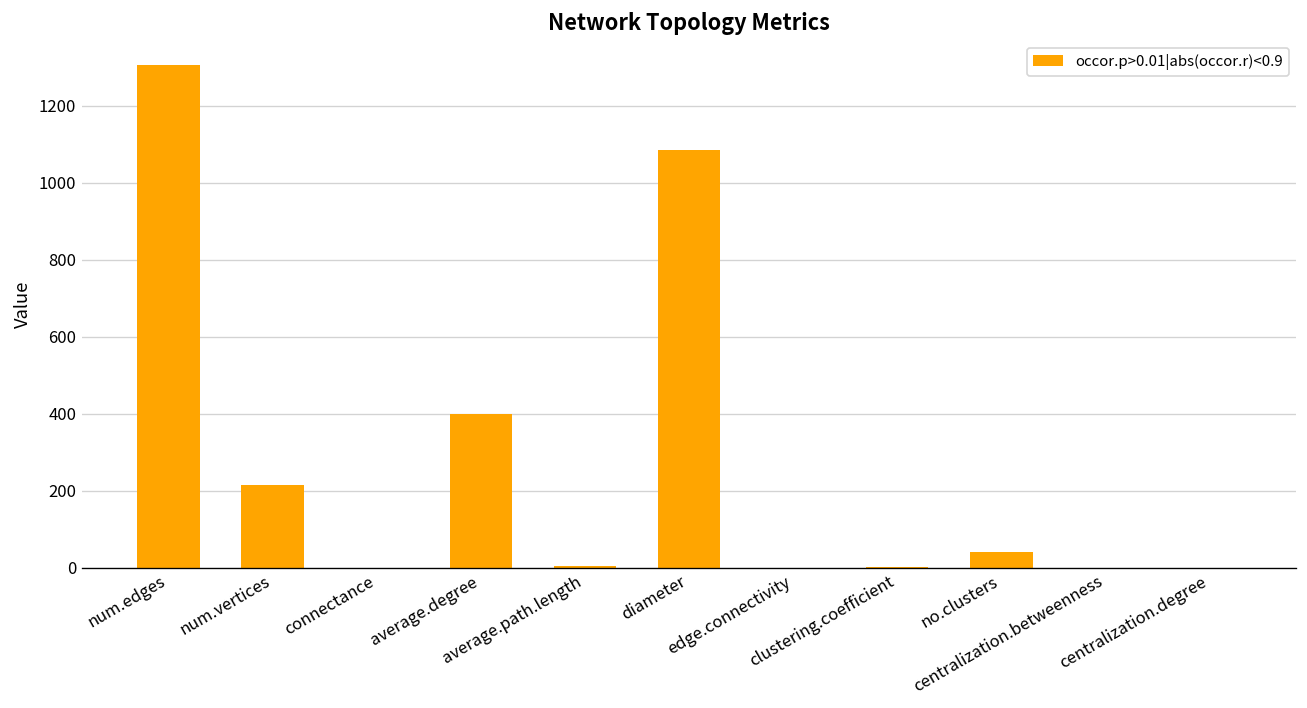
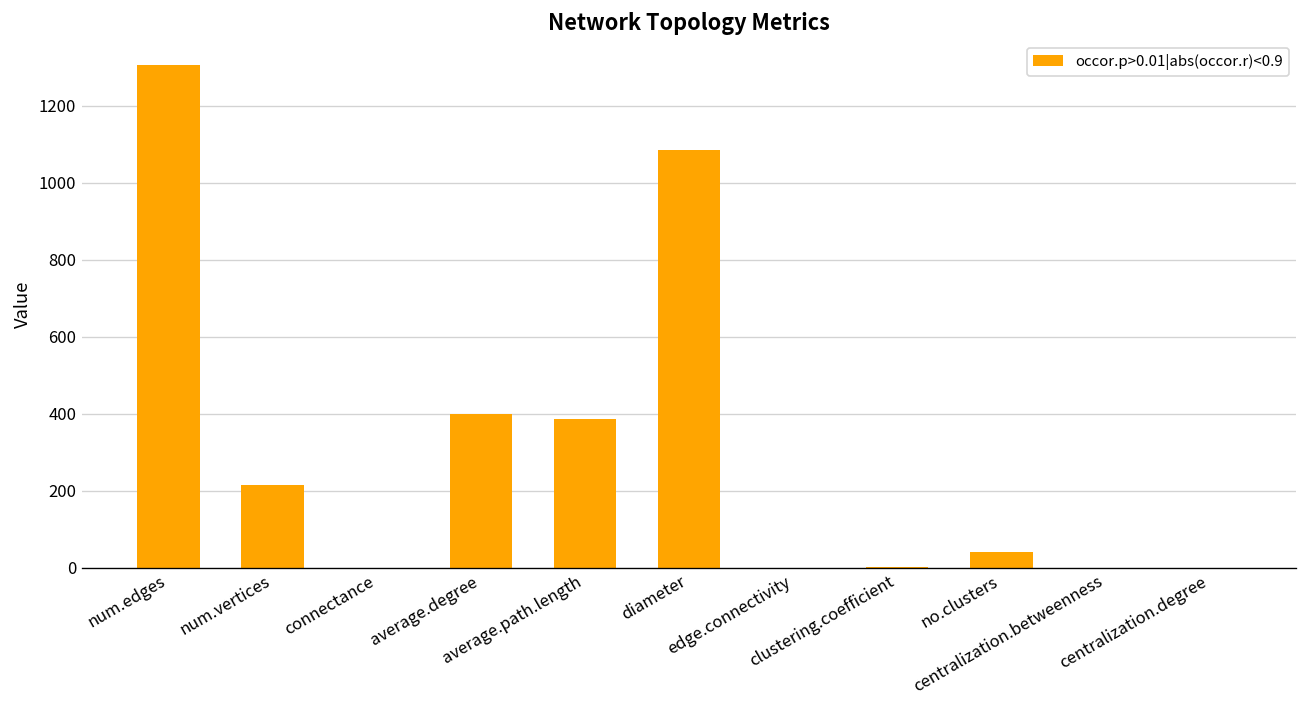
average.path.length: 10 -> 390
